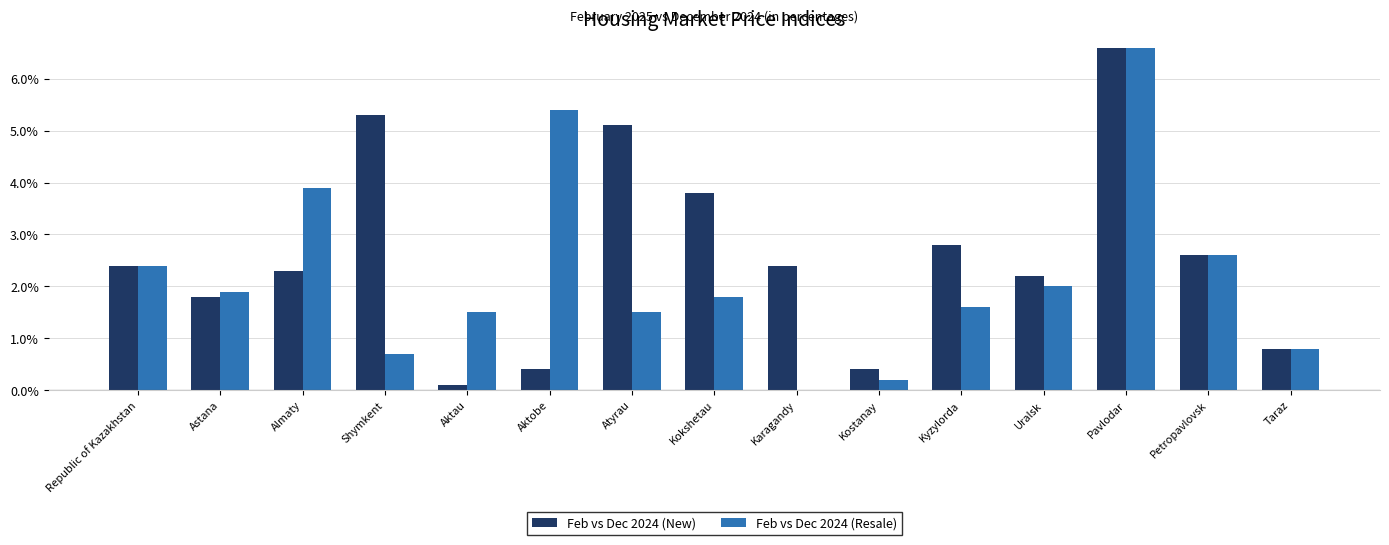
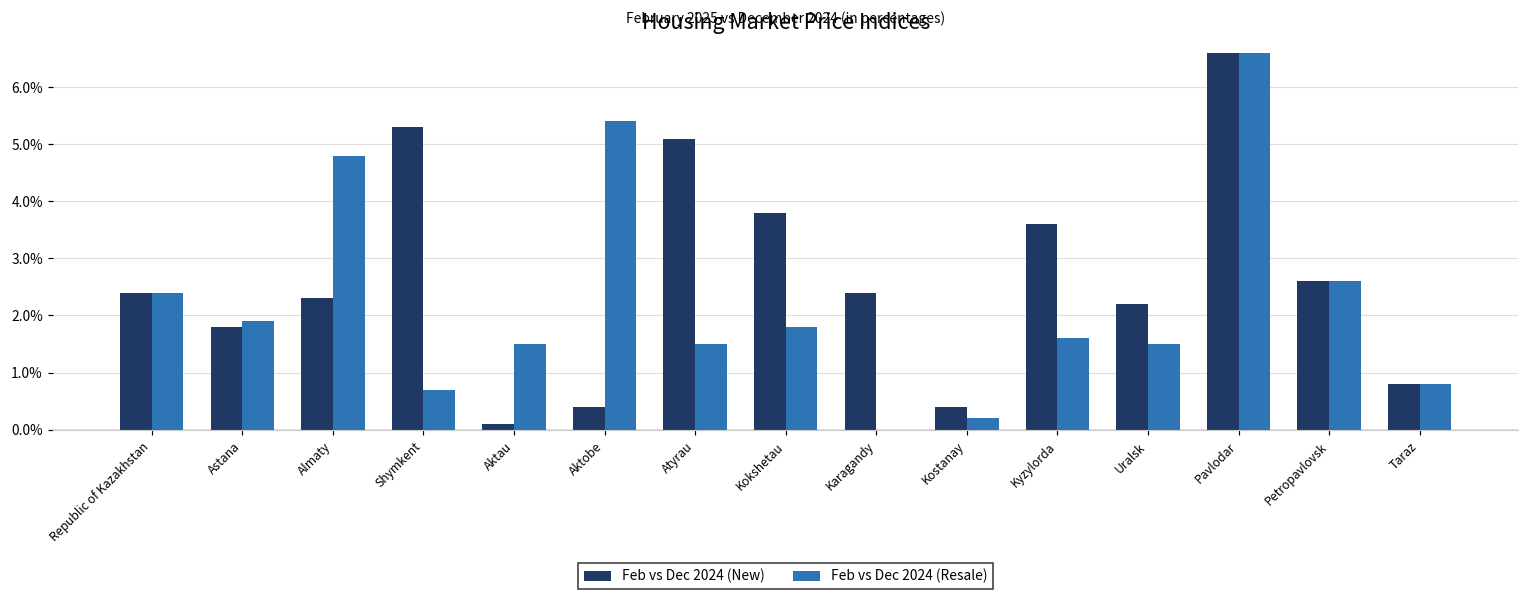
Feb vs Dec 2024 (Resale), Almaty: 3.9% -> 4.8%
Feb vs Dec 2024 (New), Kyzylorda: 2.8% -> 3.6%
Feb vs Dec 2024 (Resale), Uralsk: 2.0% -> 1.5%
